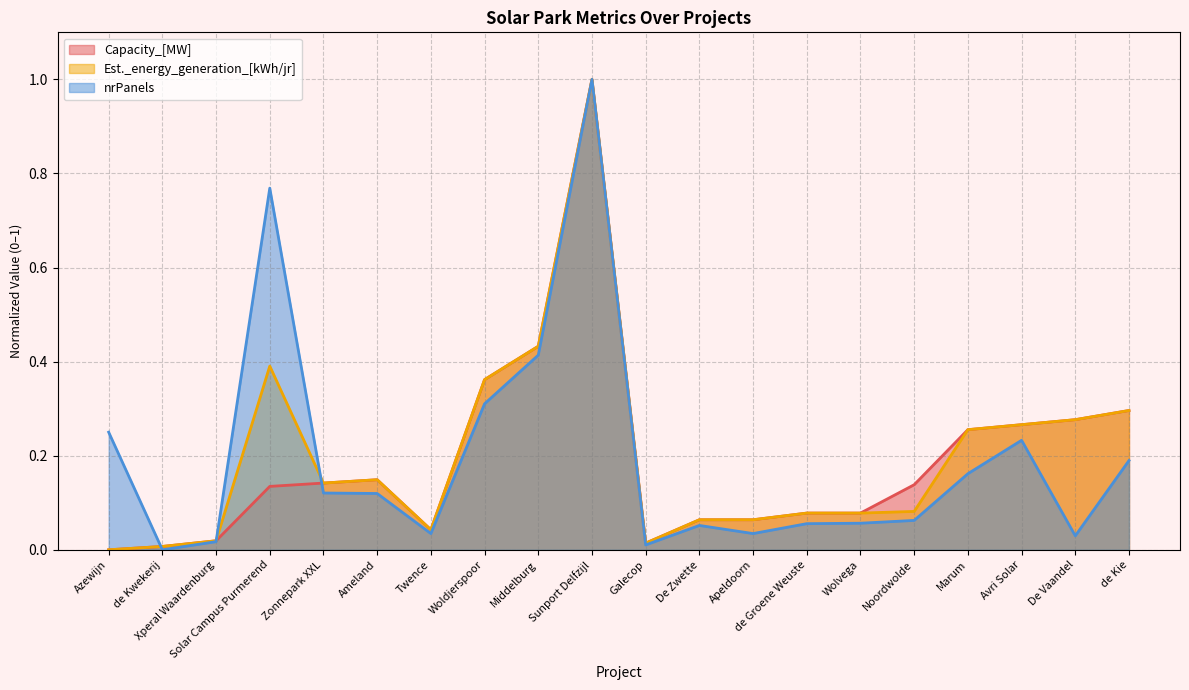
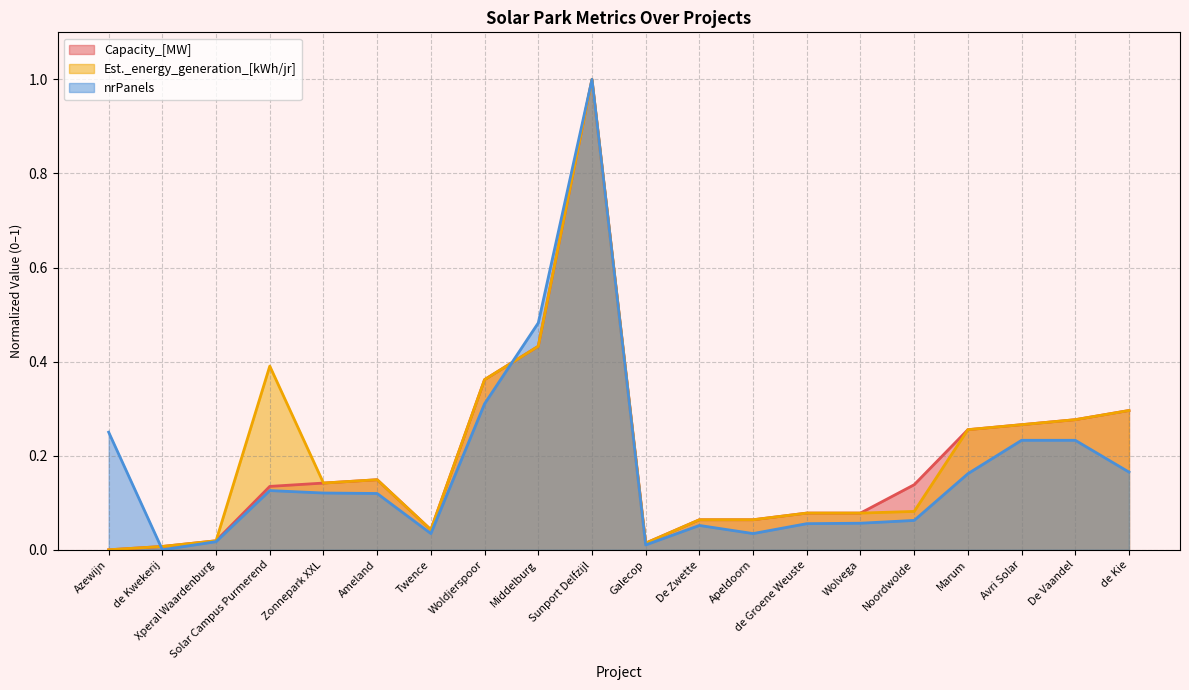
nrPanels, Solar Campus Purmerend: 0.77 -> 0.13
nrPanels, Middelburg: 0.41 -> 0.48
nrPanels, De Vaandel: 0.03 -> 0.23
nrPanels, de Kie: 0.19 -> 0.17
